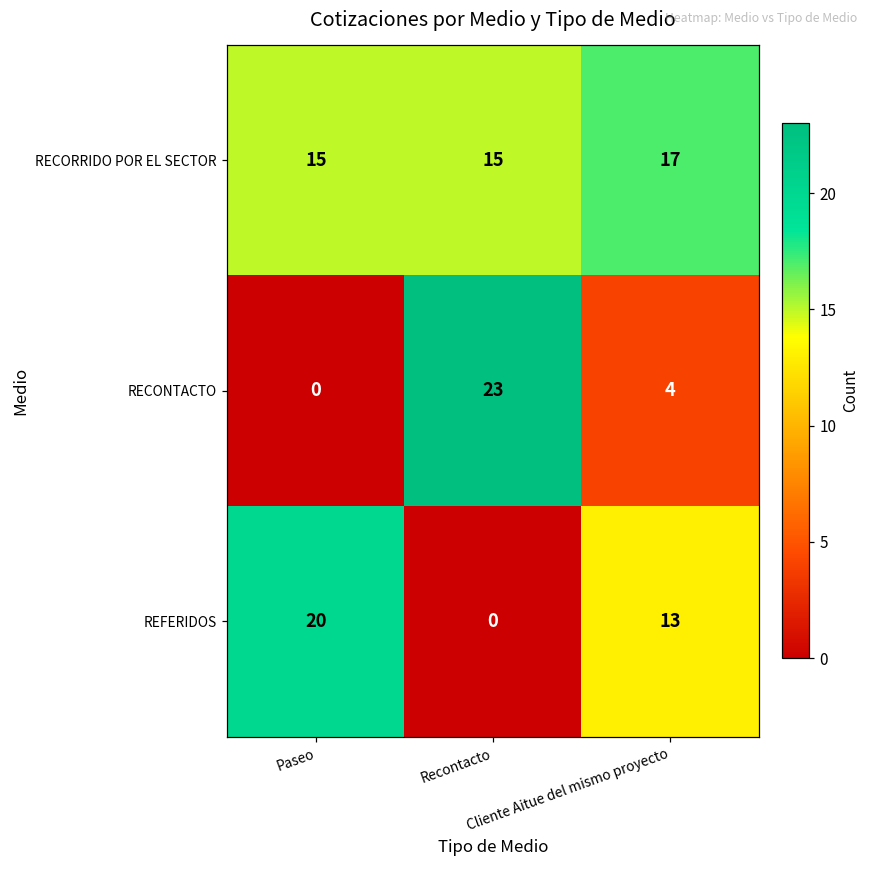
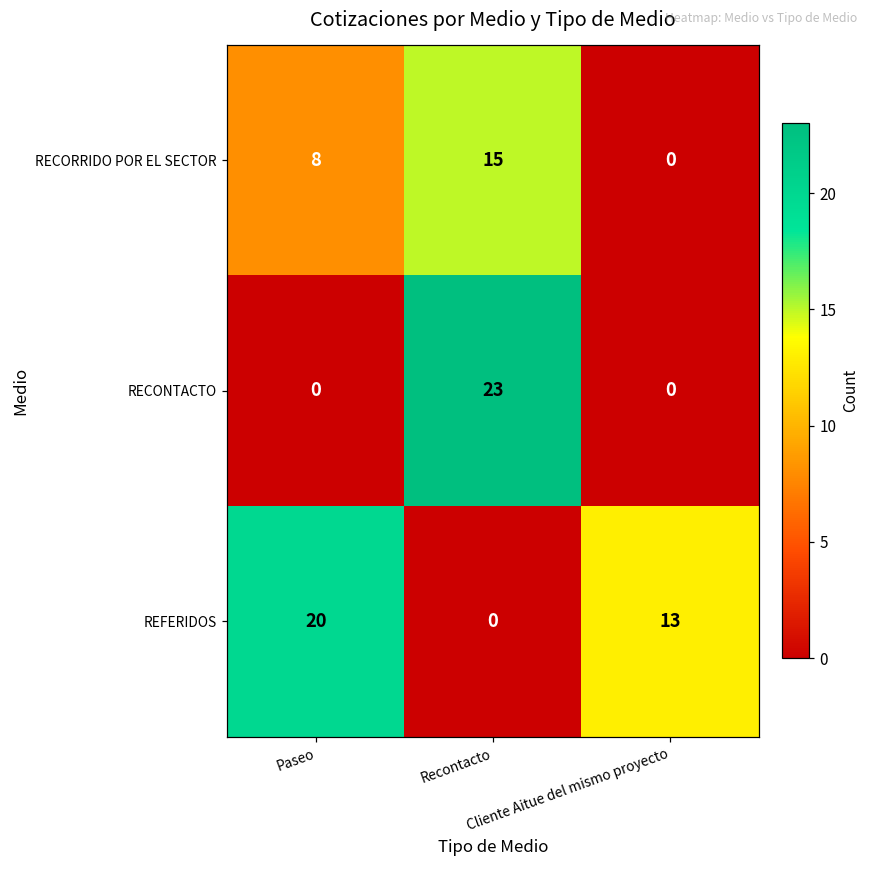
RECORRIDO POR EL SECTOR, Paseo: 15 -> 8
RECORRIDO POR EL SECTOR, Cliente Aitue del mismo proyecto: 17 -> 0
RECONTACTO, Cliente Aitue del mismo proyecto: 4 -> 0
